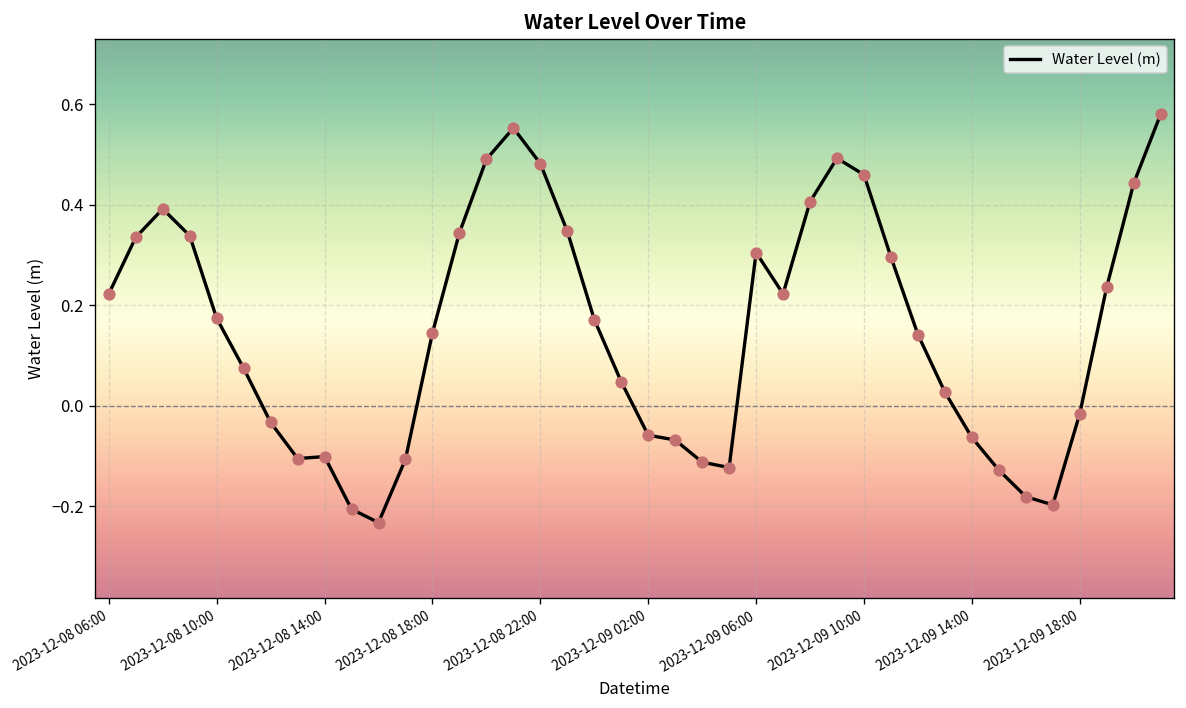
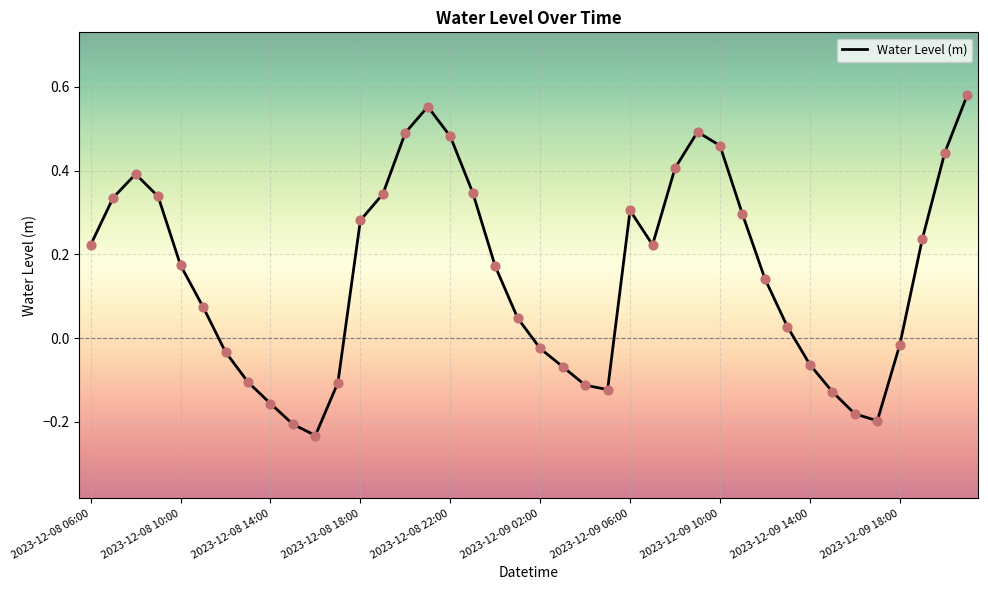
2023-12-08 14:00: -0.10 -> -0.16
2023-12-08 18:00: 0.14 -> 0.28
2023-12-09 02:00: -0.06 -> -0.02
